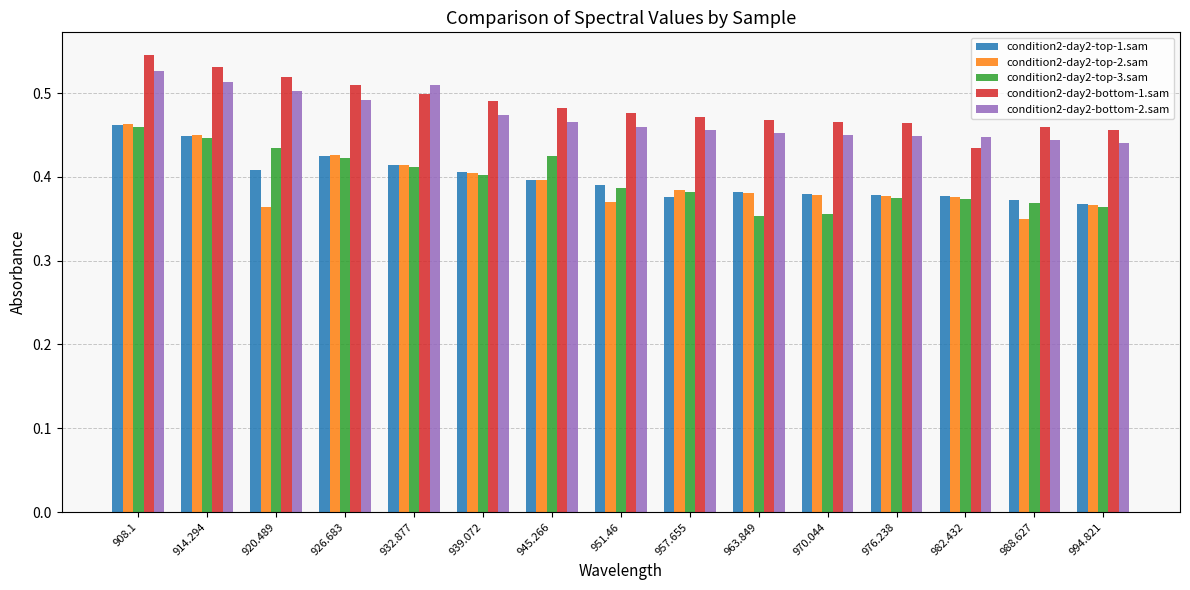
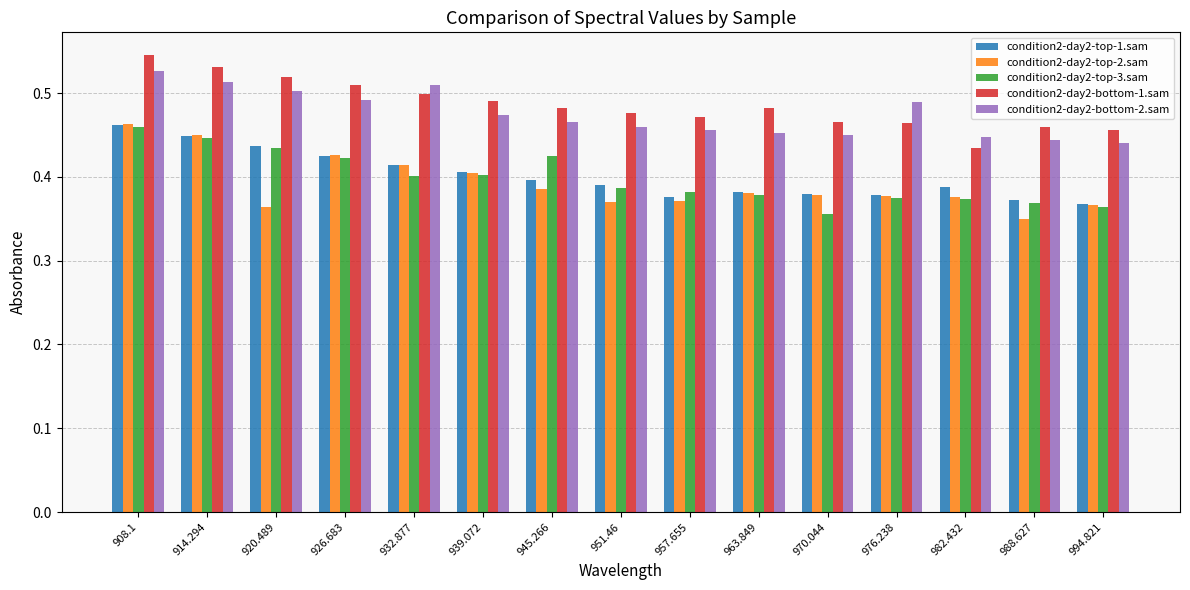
condition2-day2-top-1.sam, 920.489: 0.41 -> 0.44
condition2-day2-top-3.sam, 932.877: 0.41 -> 0.40
condition2-day2-top-2.sam, 945.266: 0.40 -> 0.39
condition2-day2-top-2.sam, 957.655: 0.38 -> 0.37
condition2-day2-top-3.sam, 963.849: 0.35 -> 0.38
condition2-day2-bottom-1.sam, 963.849: 0.47 -> 0.48
condition2-day2-bottom-2.sam, 976.238: 0.45 -> 0.49
condition2-day2-top-1.sam, 982.432: 0.38 -> 0.39
